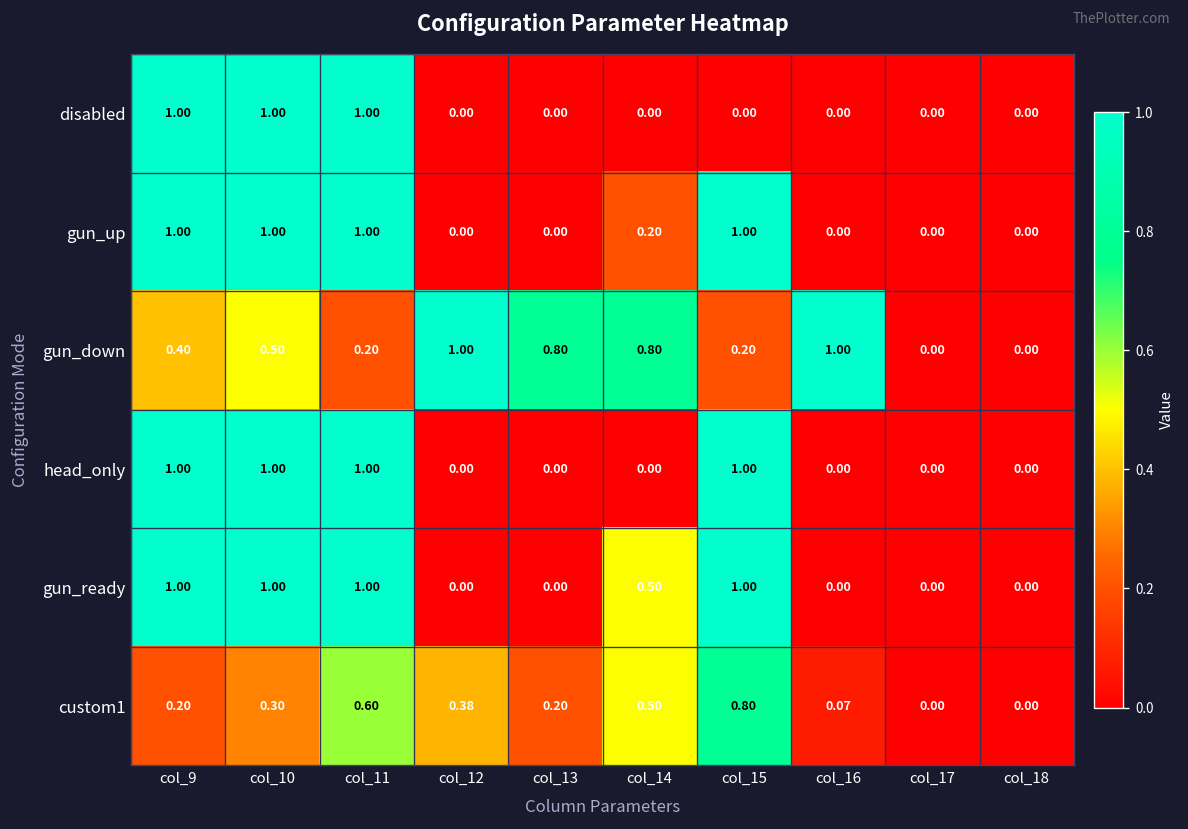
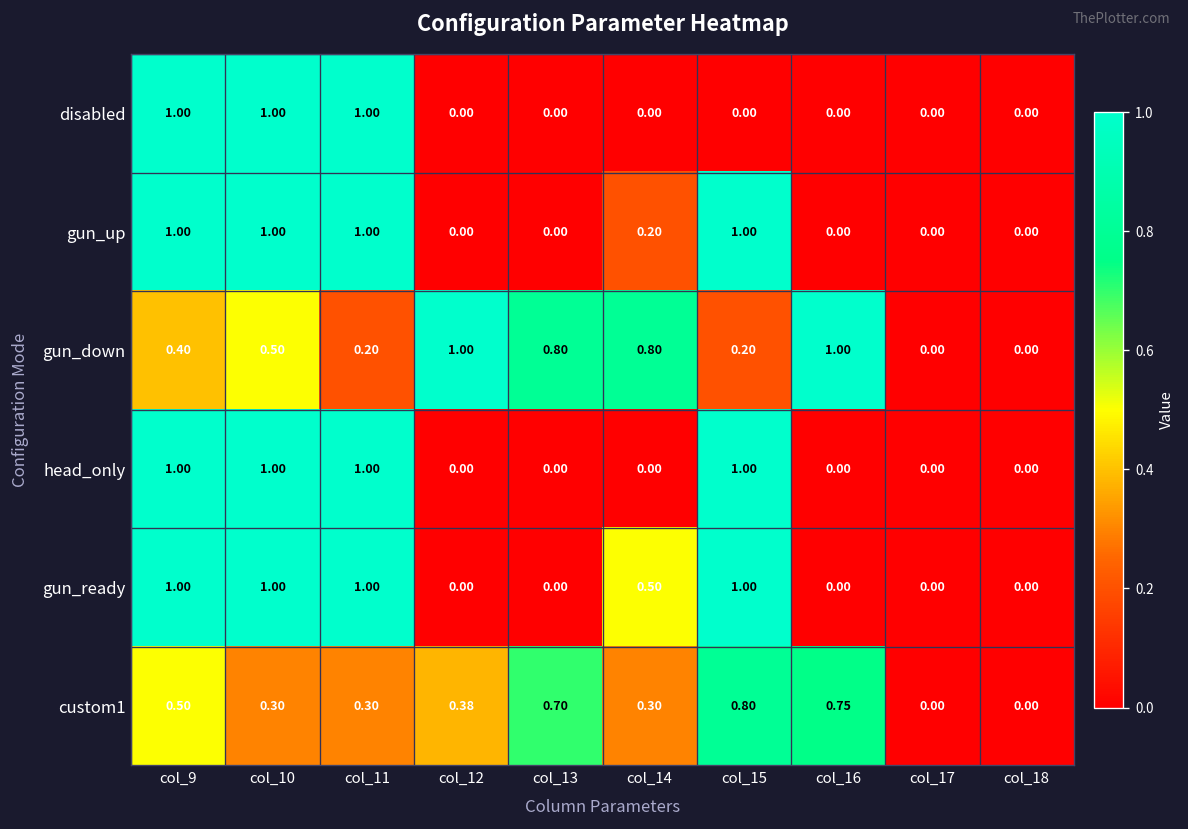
custom1, col_9: 0.20 -> 0.50
custom1, col_11: 0.60 -> 0.30
custom1, col_13: 0.20 -> 0.70
custom1, col_14: 0.50 -> 0.30
custom1, col_16: 0.07 -> 0.75
